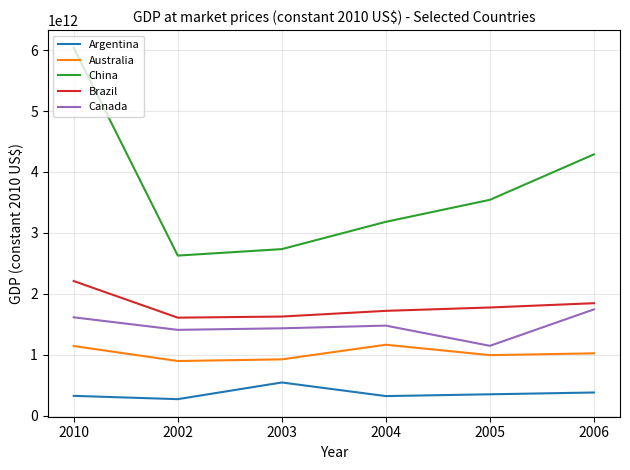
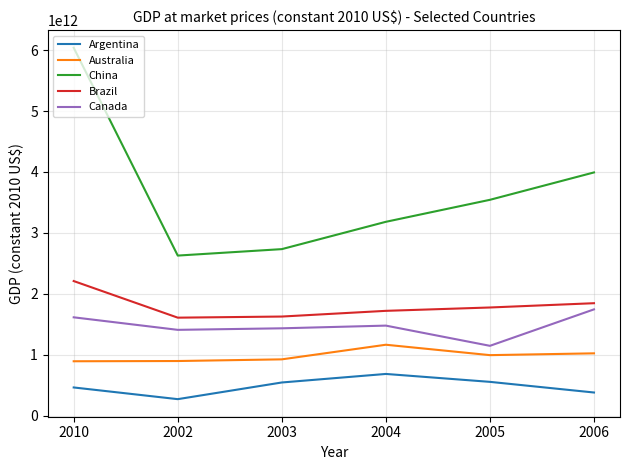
Argentina, 2010: 300000000000 -> 500000000000
Australia, 2010: 1100000000000 -> 900000000000
Argentina, 2004: 300000000000 -> 700000000000
Argentina, 2005: 300000000000 -> 600000000000
China, 2006: 4300000000000 -> 4000000000000
